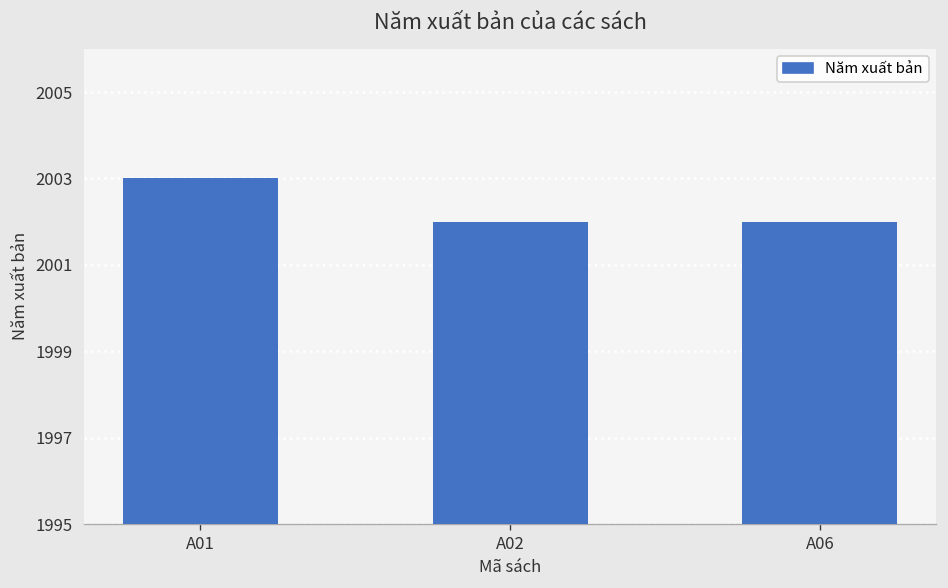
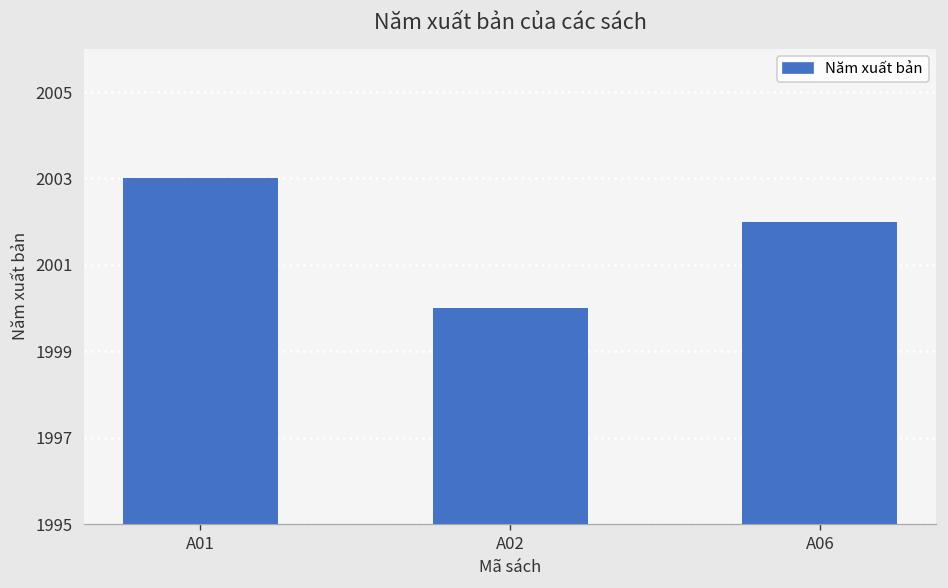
A02: 2002 -> 2000
